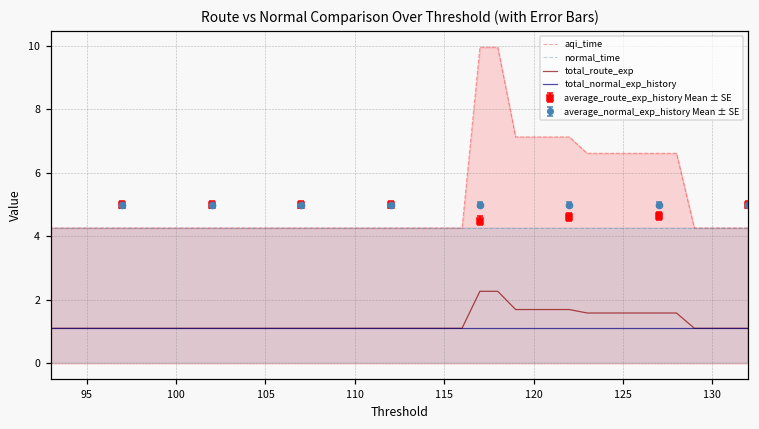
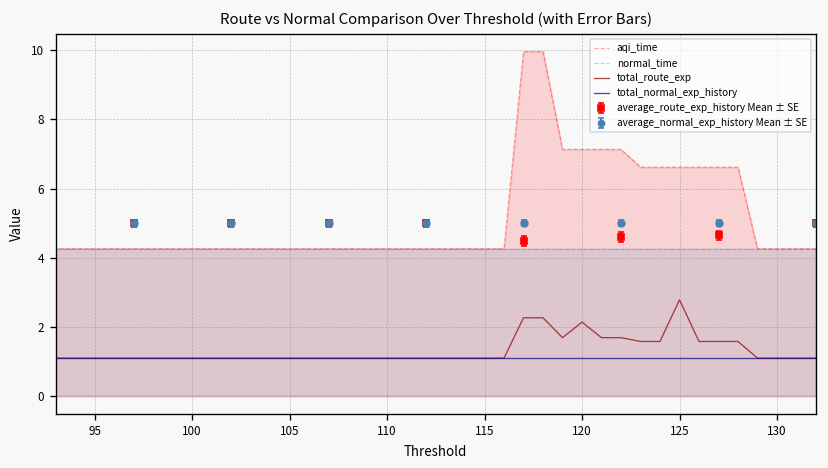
total_route_exp, 120: 1.7 -> 2.1
total_route_exp, 125: 1.6 -> 2.8
